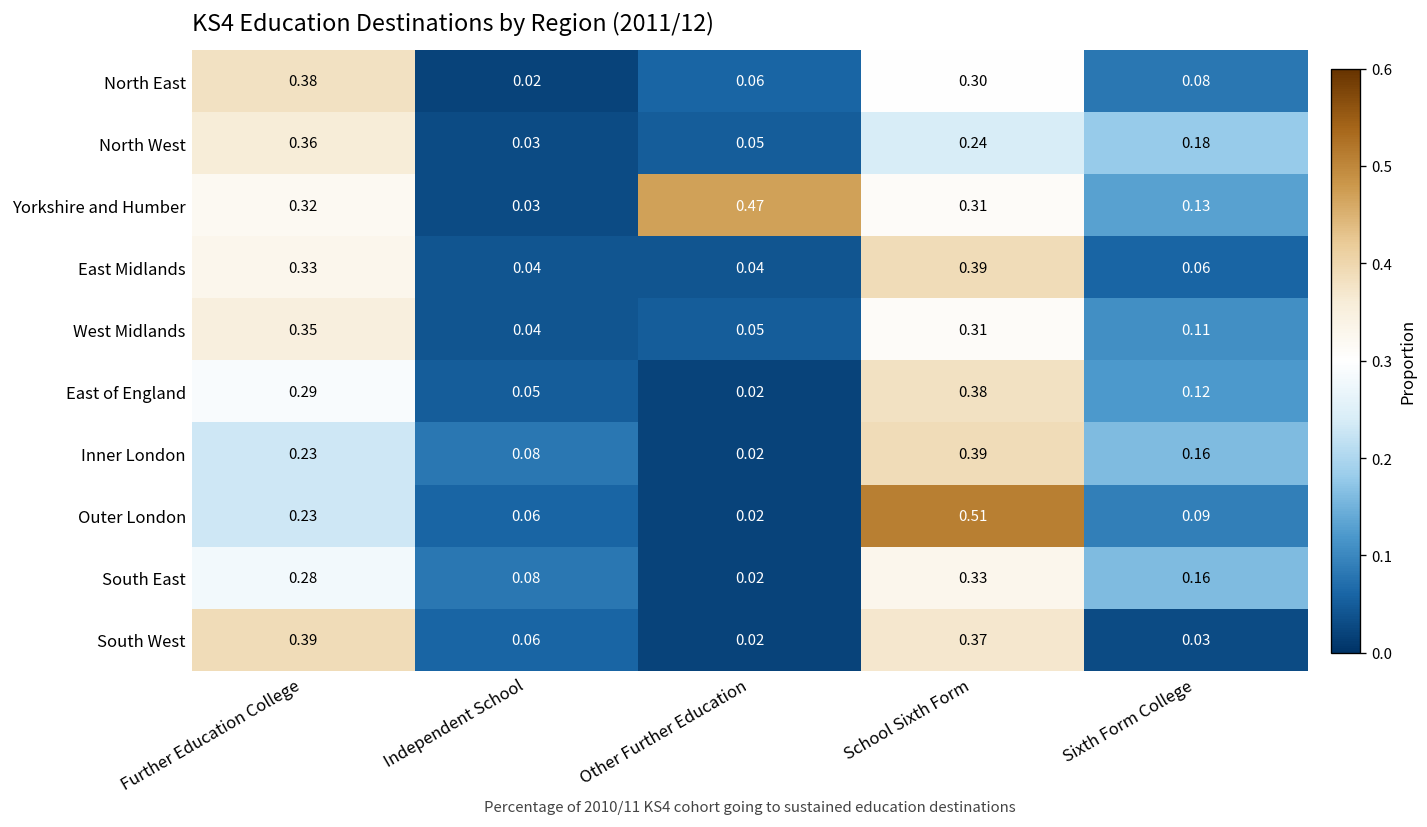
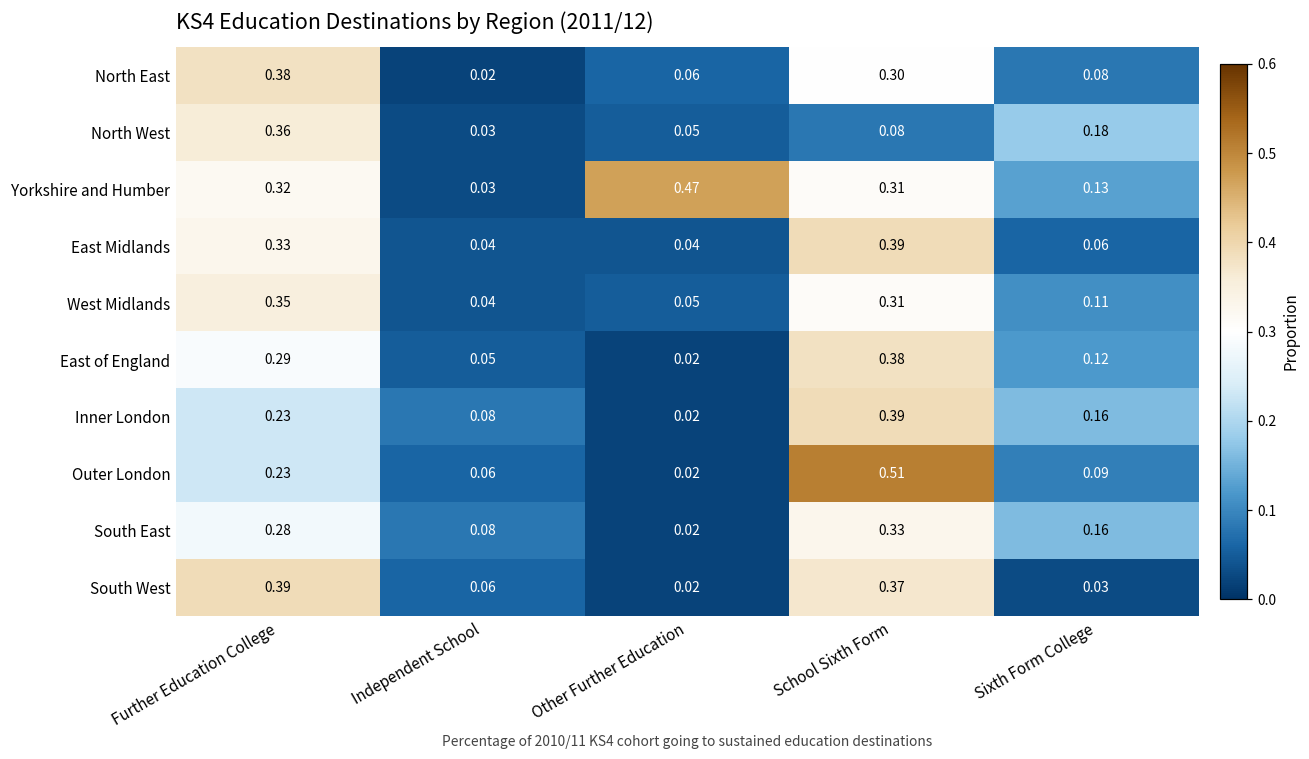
North West, School Sixth Form: 0.24 -> 0.08
